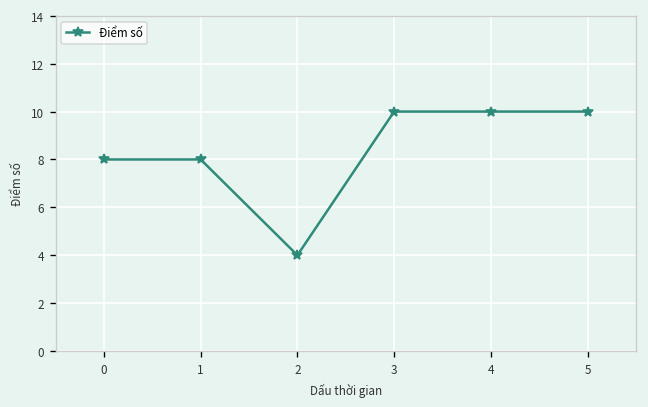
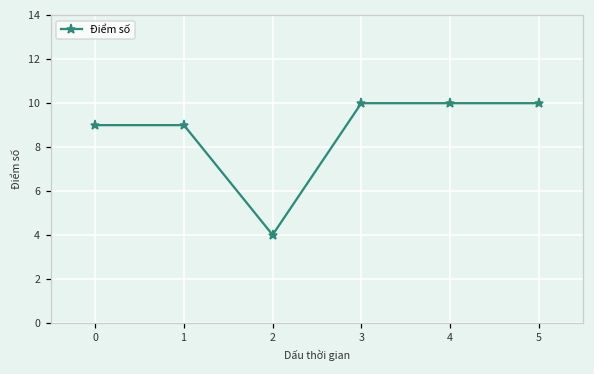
0: 8 -> 9
1: 8 -> 9
